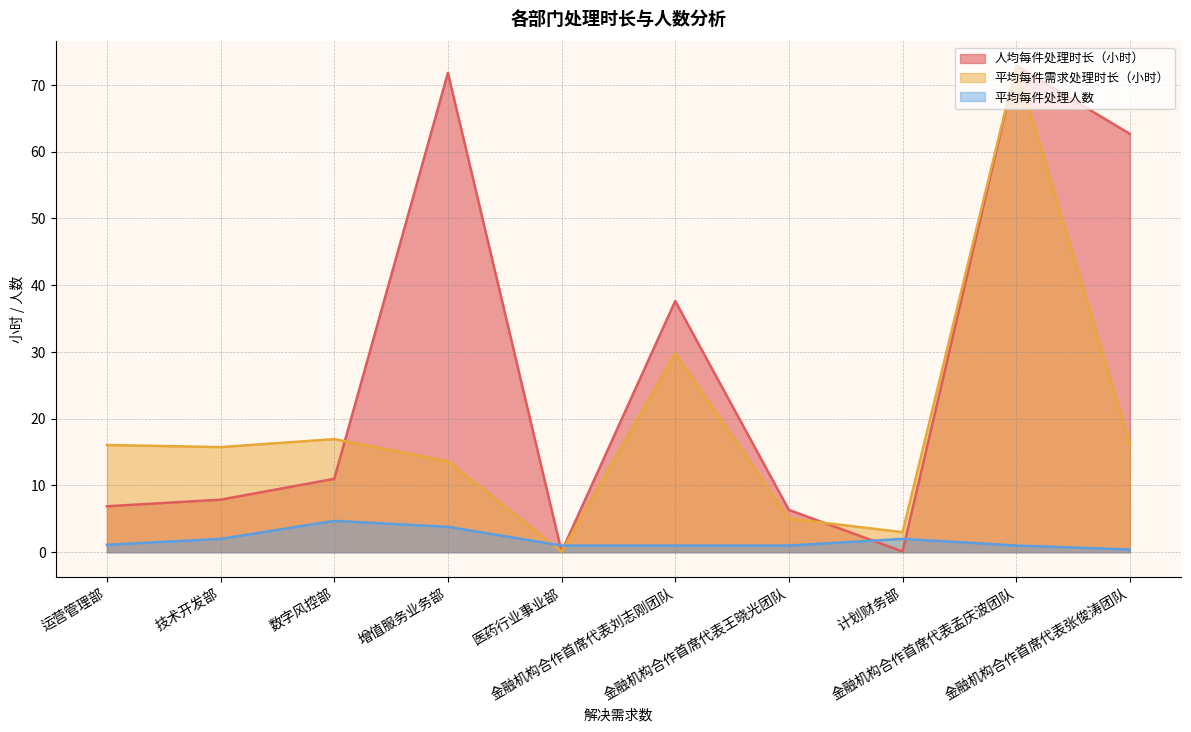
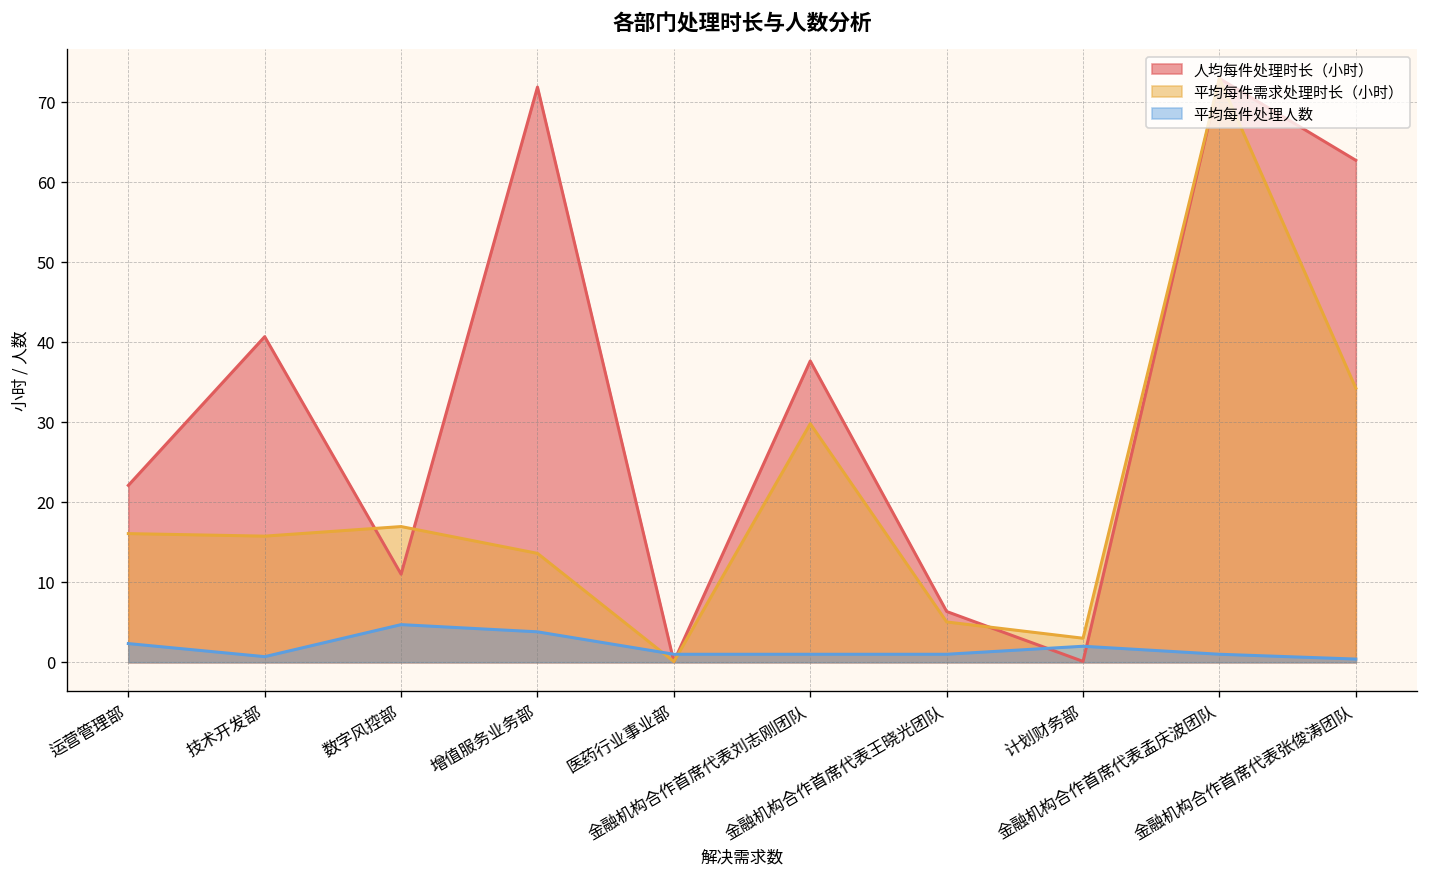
人均每件处理时长（小时）, 运营管理部: 7 -> 22
平均每件处理人数, 运营管理部: 1 -> 2
人均每件处理时长（小时）, 技术开发部: 8 -> 41
平均每件处理人数, 技术开发部: 2 -> 1
平均每件需求处理时长（小时）, 金融机构合作首席代表张俊涛团队: 16 -> 34
